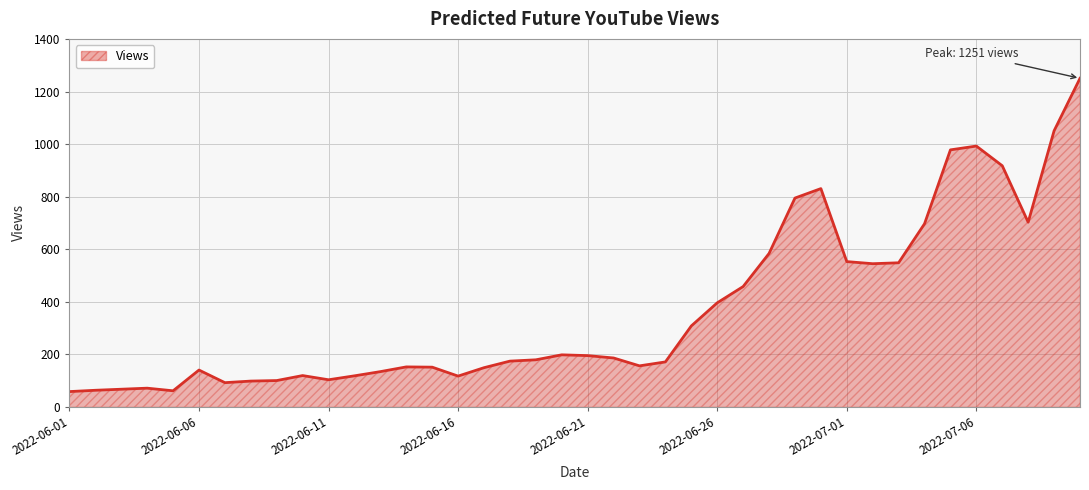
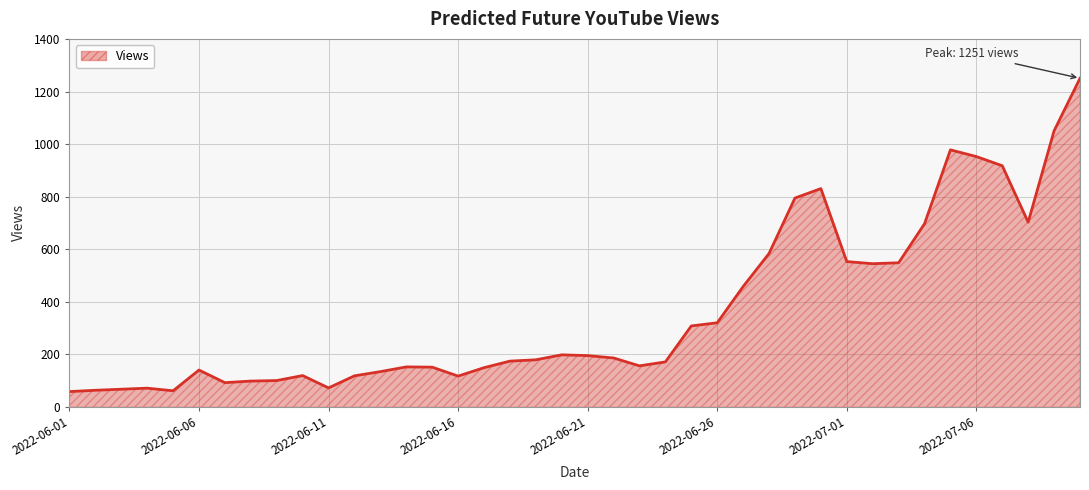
2022-06-11: 100 -> 70
2022-06-26: 400 -> 320
2022-07-06: 990 -> 950
